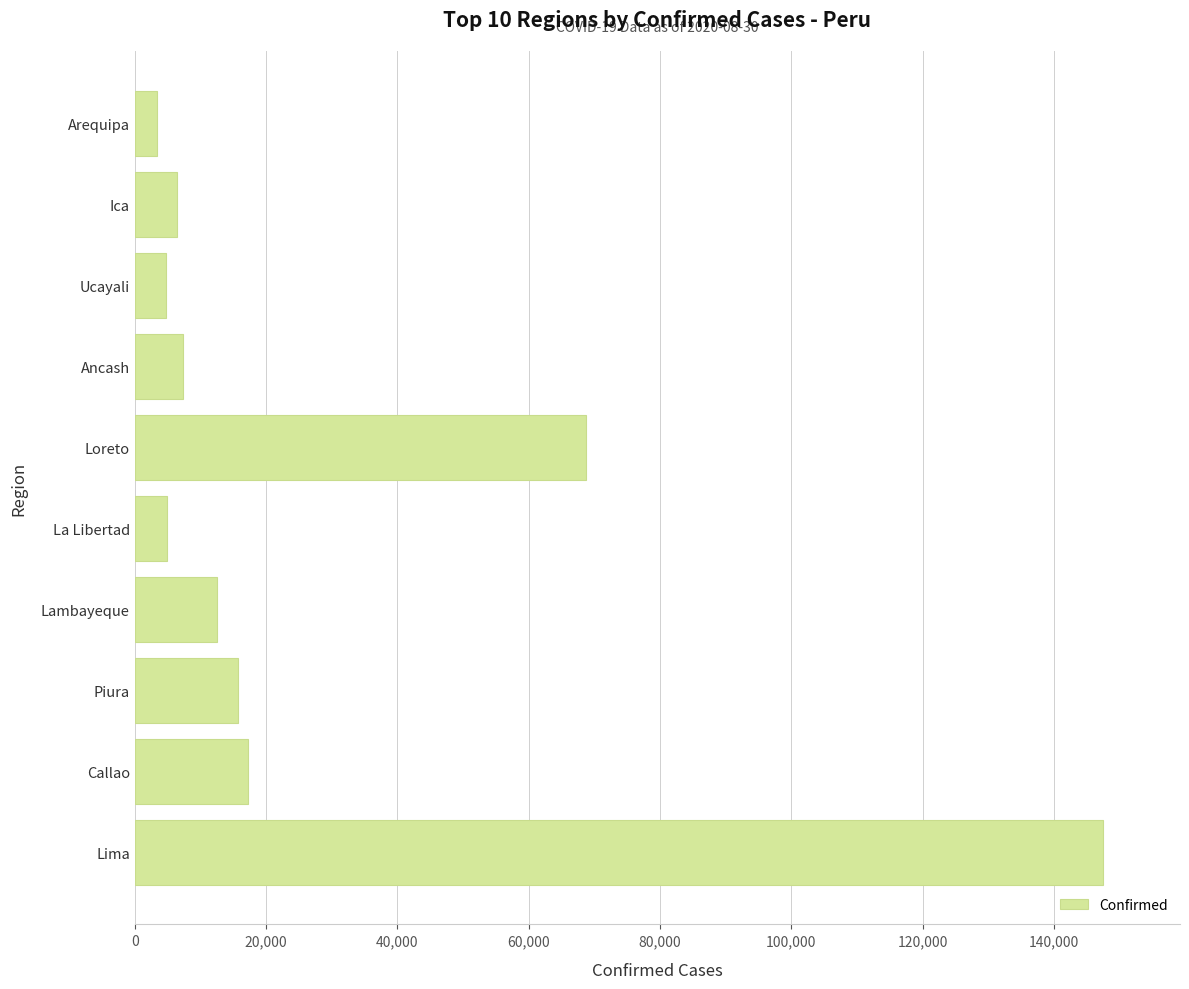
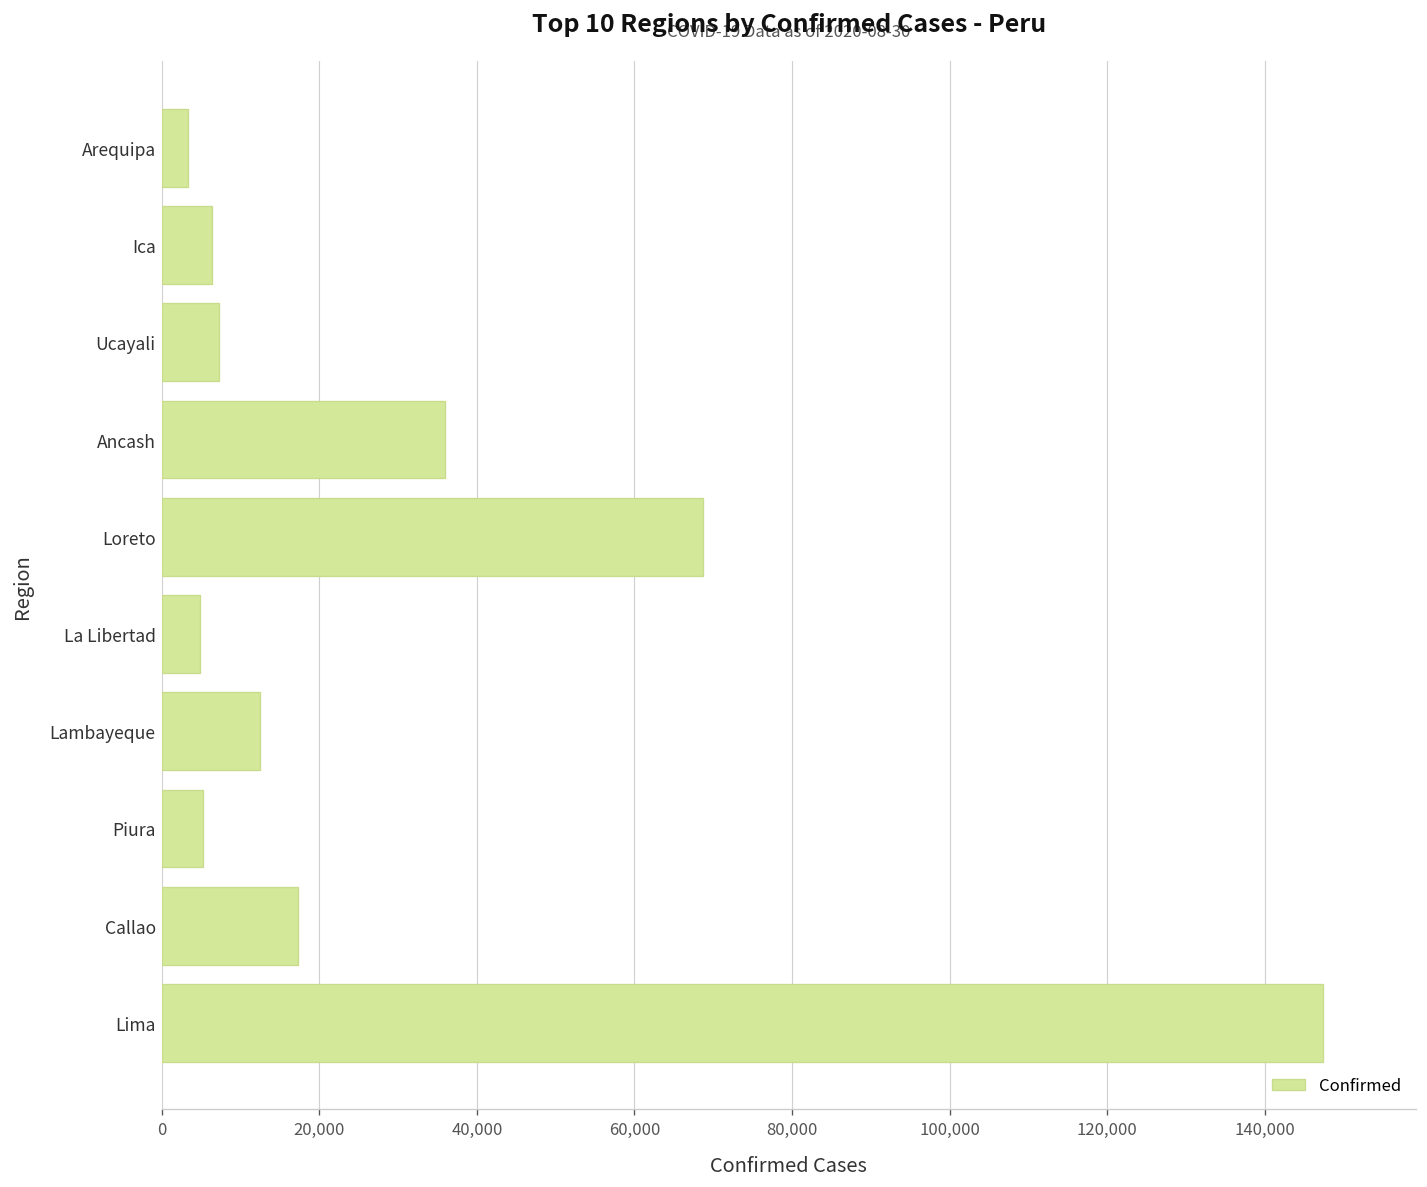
Ucayali: 5,000 -> 7,000
Ancash: 7,000 -> 36,000
Piura: 16,000 -> 5,000
